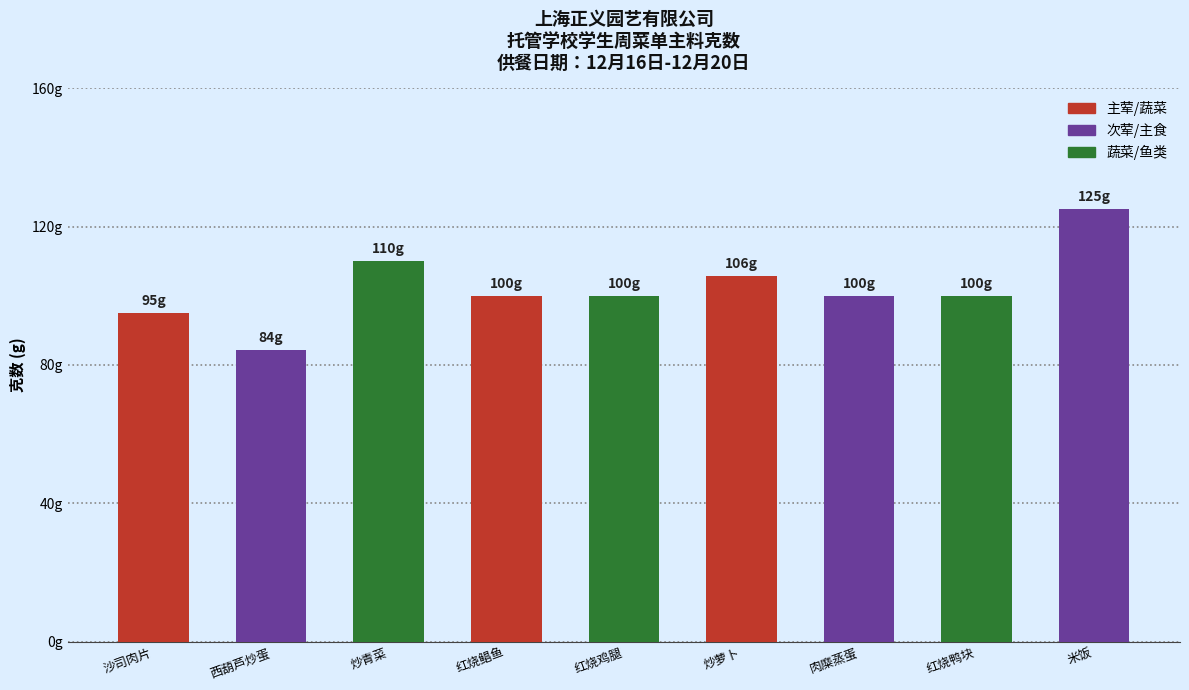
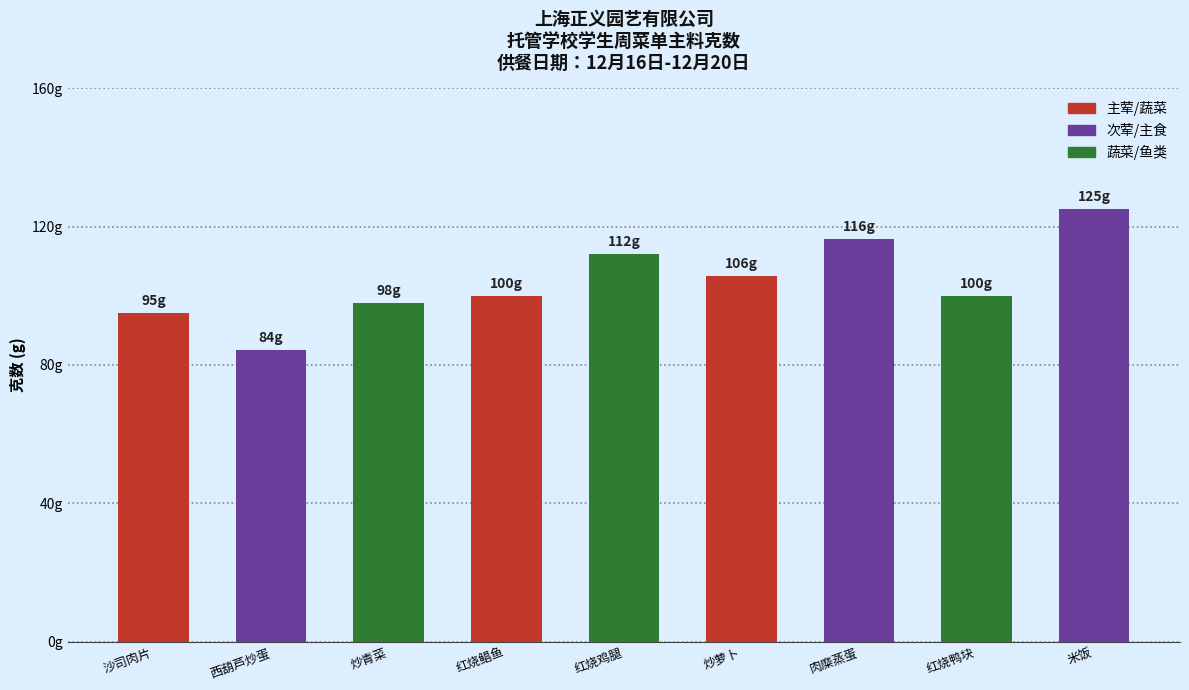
炒青菜: 110g -> 98g
红烧鸡腿: 100g -> 112g
肉糜蒸蛋: 100g -> 116g
